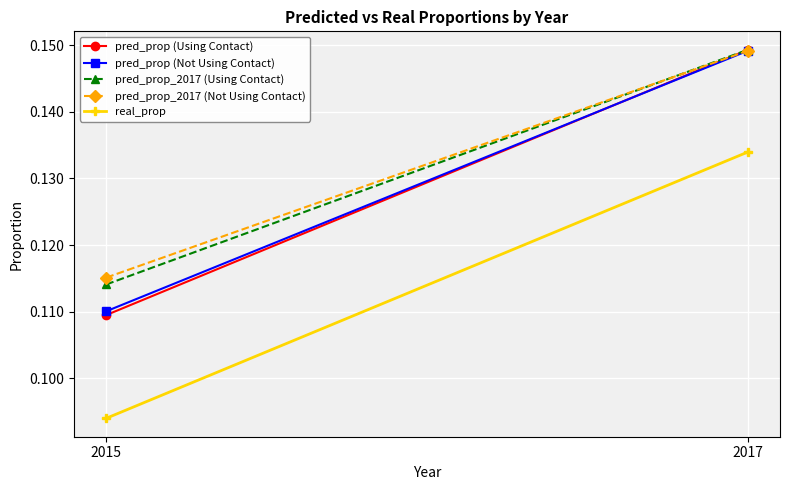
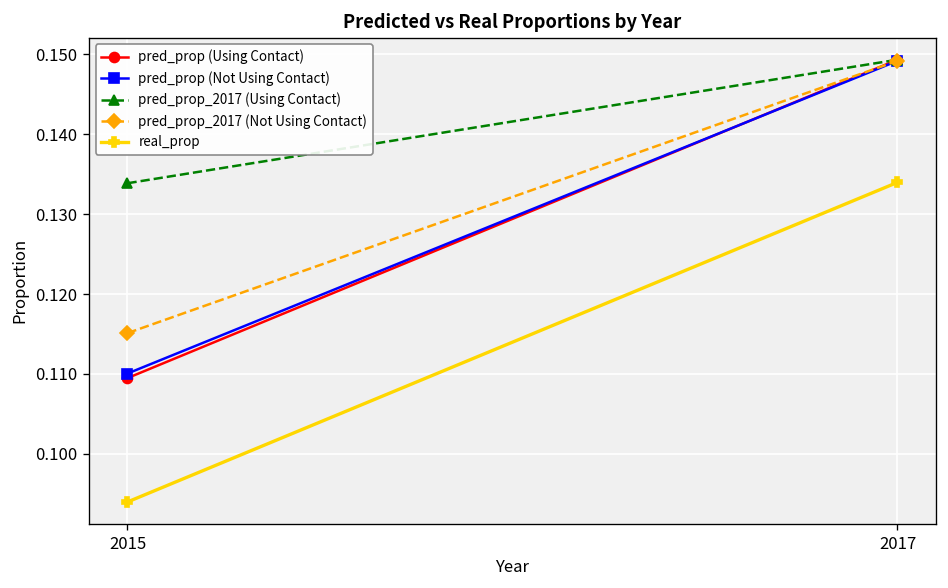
pred_prop_2017 (Using Contact), 2015: 0.114 -> 0.134
